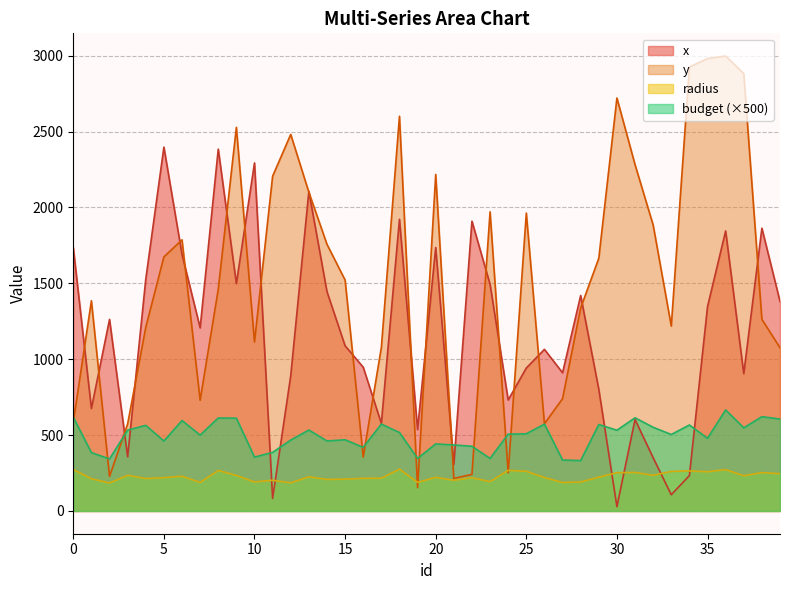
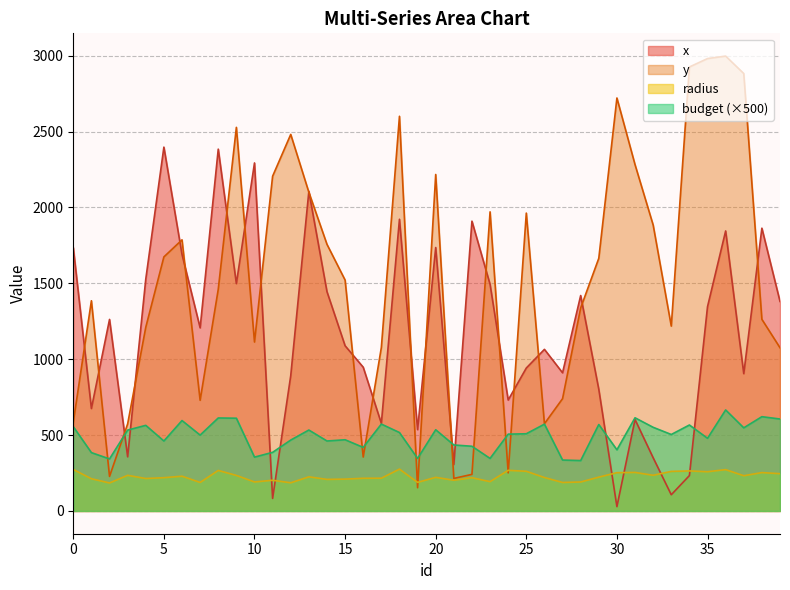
budget (×500), 0: 620 -> 560
budget (×500), 20: 440 -> 540
budget (×500), 30: 530 -> 400
